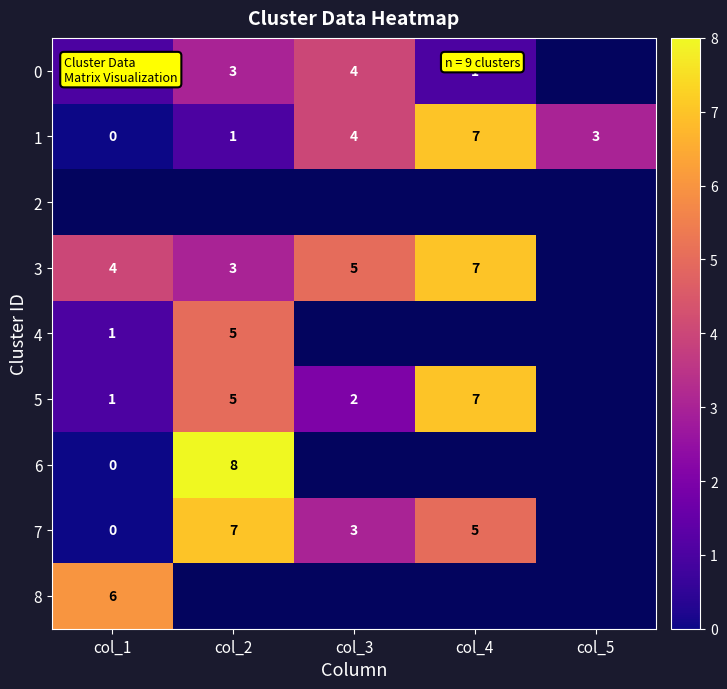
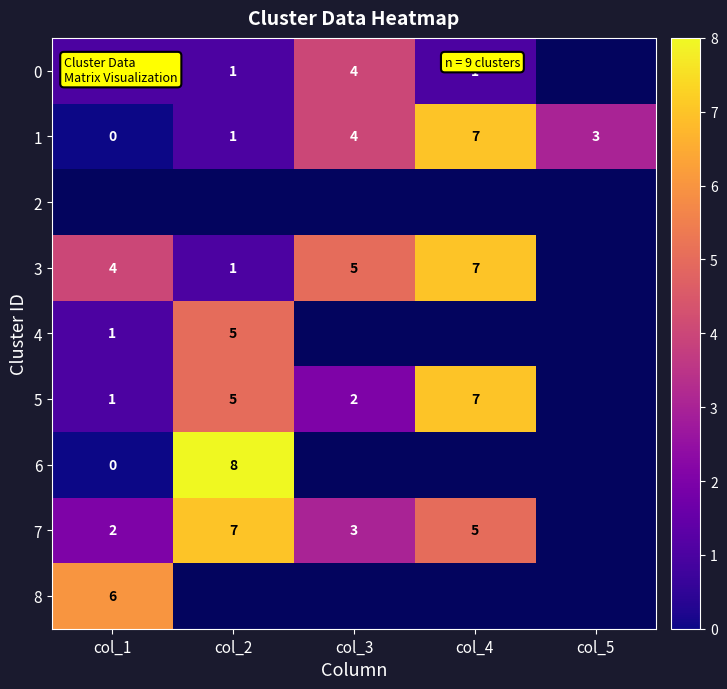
0, col_2: 3 -> 1
3, col_2: 3 -> 1
7, col_1: 0 -> 2
